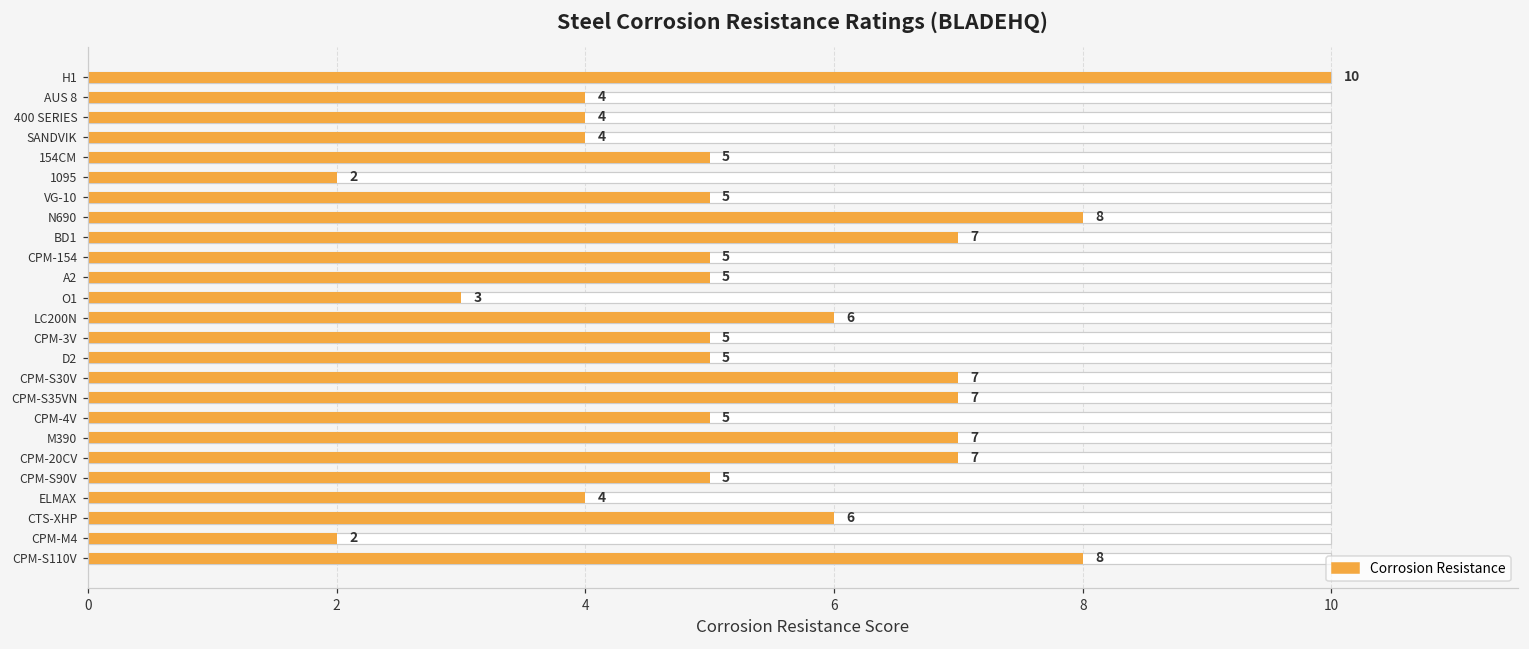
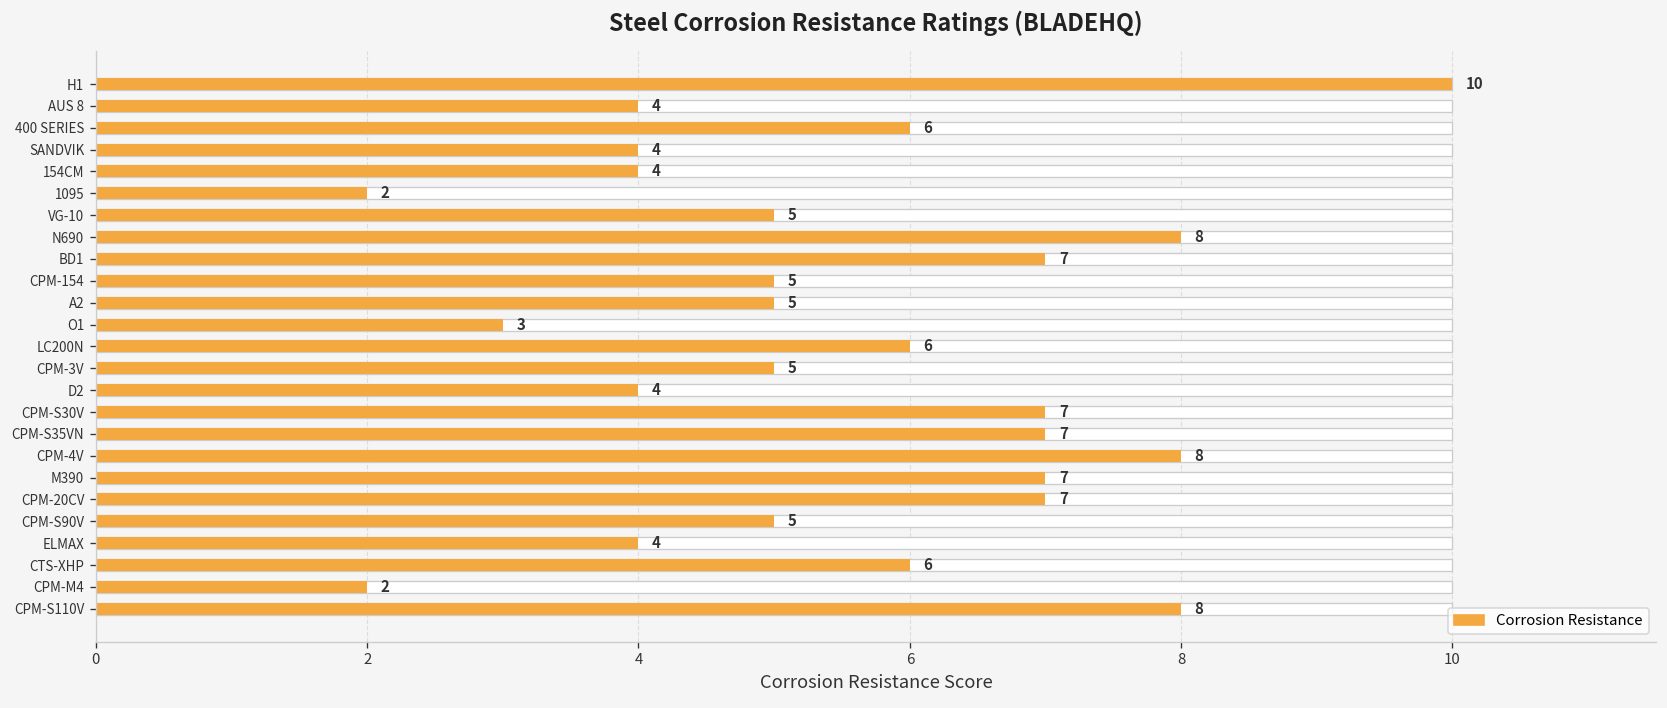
Corrosion Resistance, 400 SERIES: 4 -> 6
Corrosion Resistance, 154CM: 5 -> 4
Corrosion Resistance, D2: 5 -> 4
Corrosion Resistance, CPM-4V: 5 -> 8
